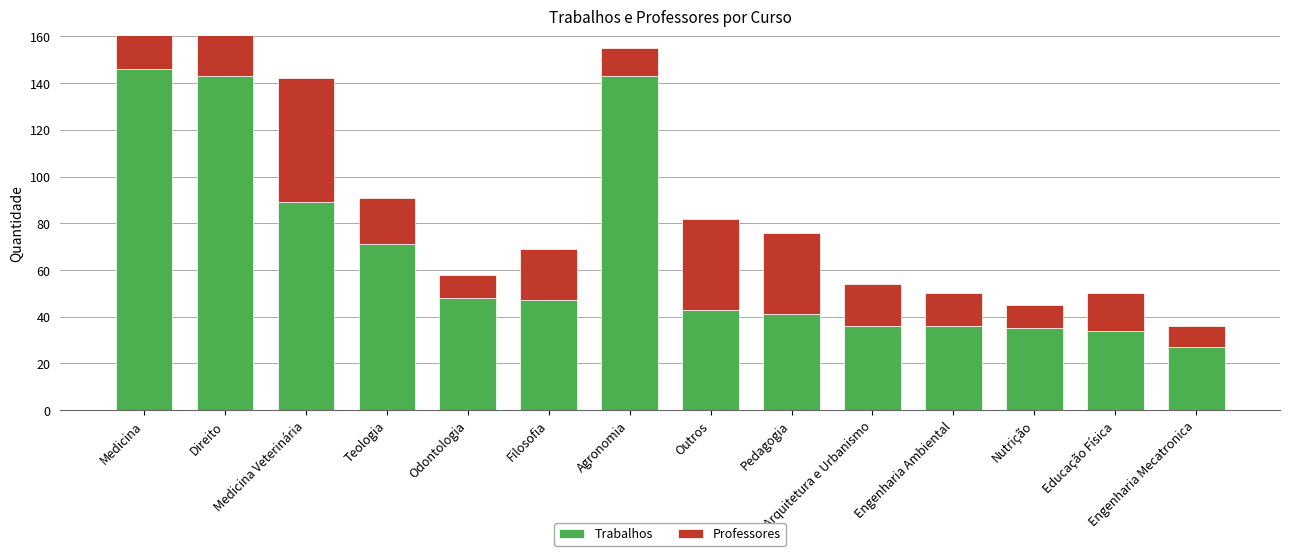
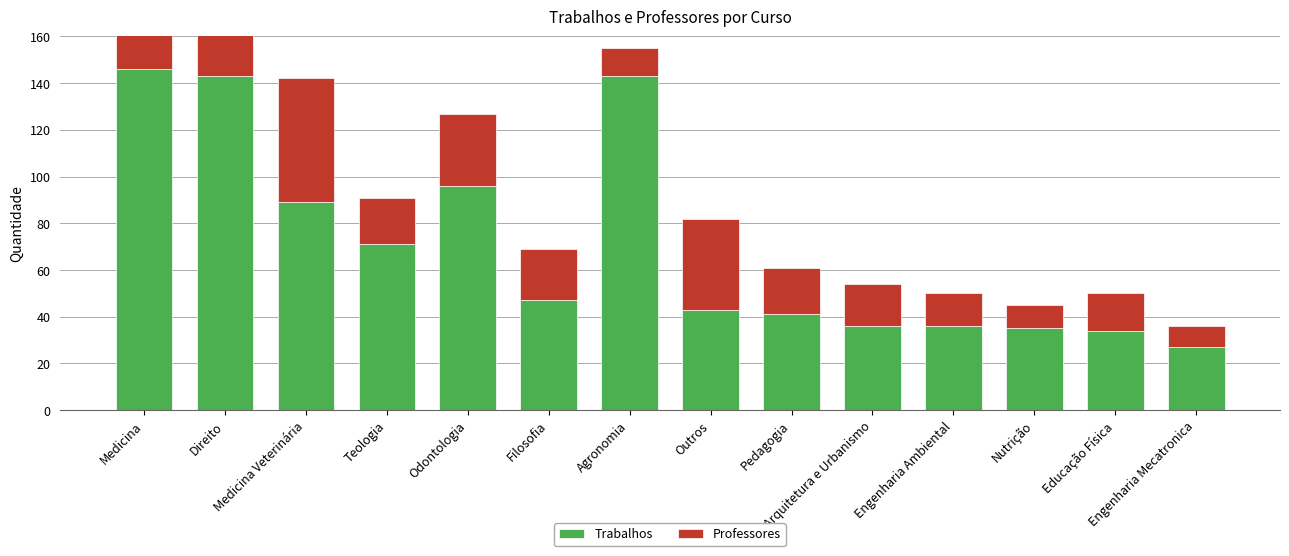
Trabalhos, Odontologia: 48 -> 96
Professores, Odontologia: 10 -> 31
Professores, Pedagogia: 35 -> 20
